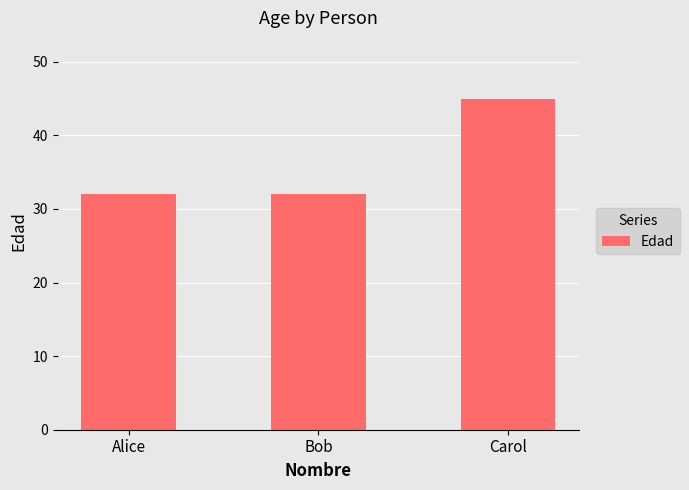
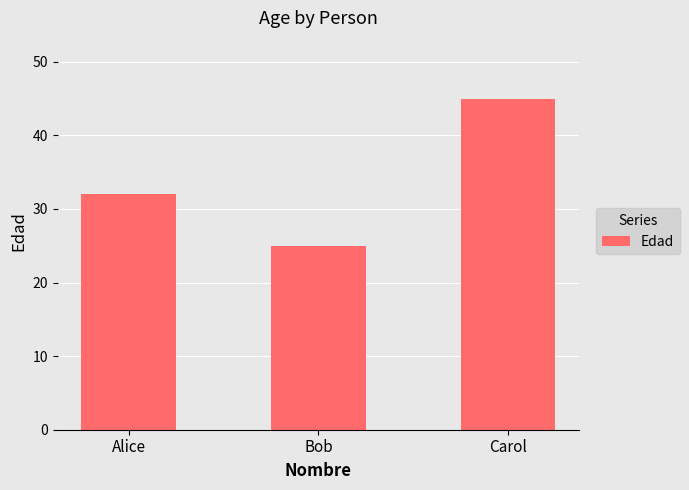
Bob: 32 -> 25
